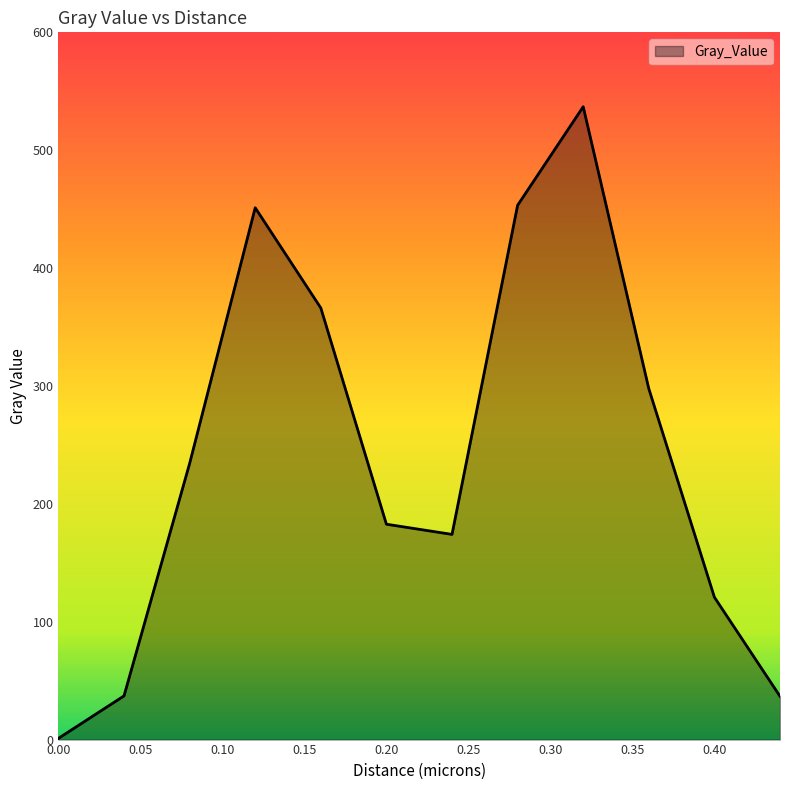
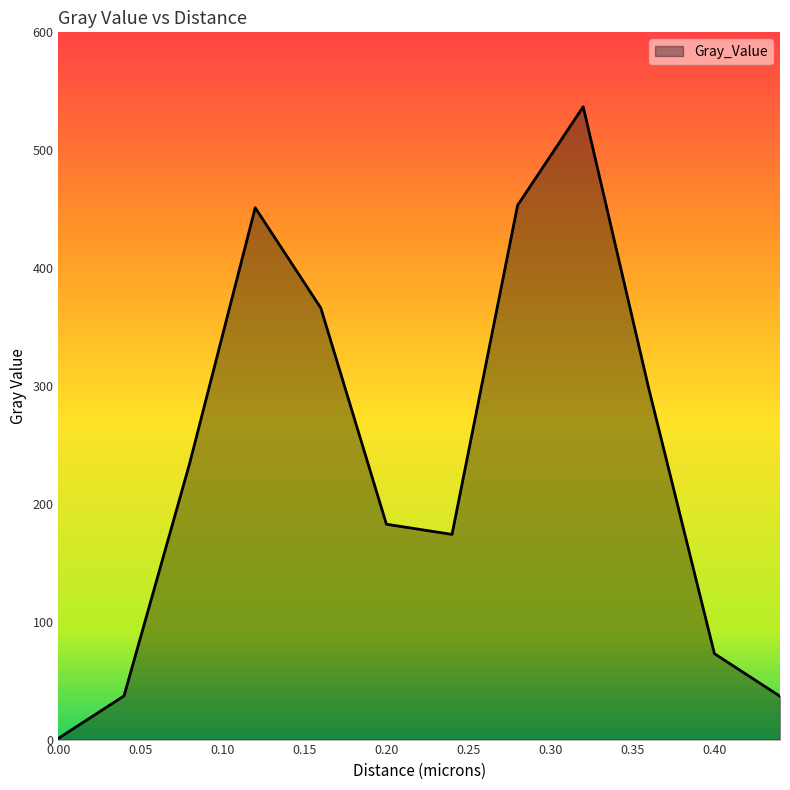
0.40: 121 -> 73
